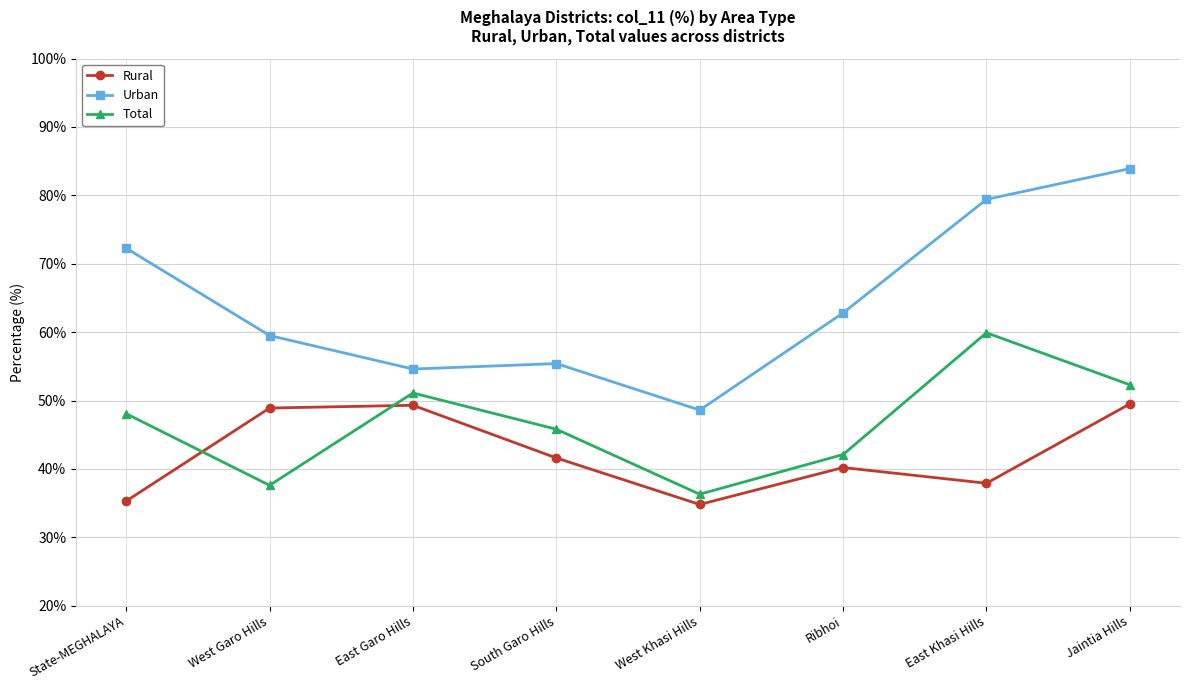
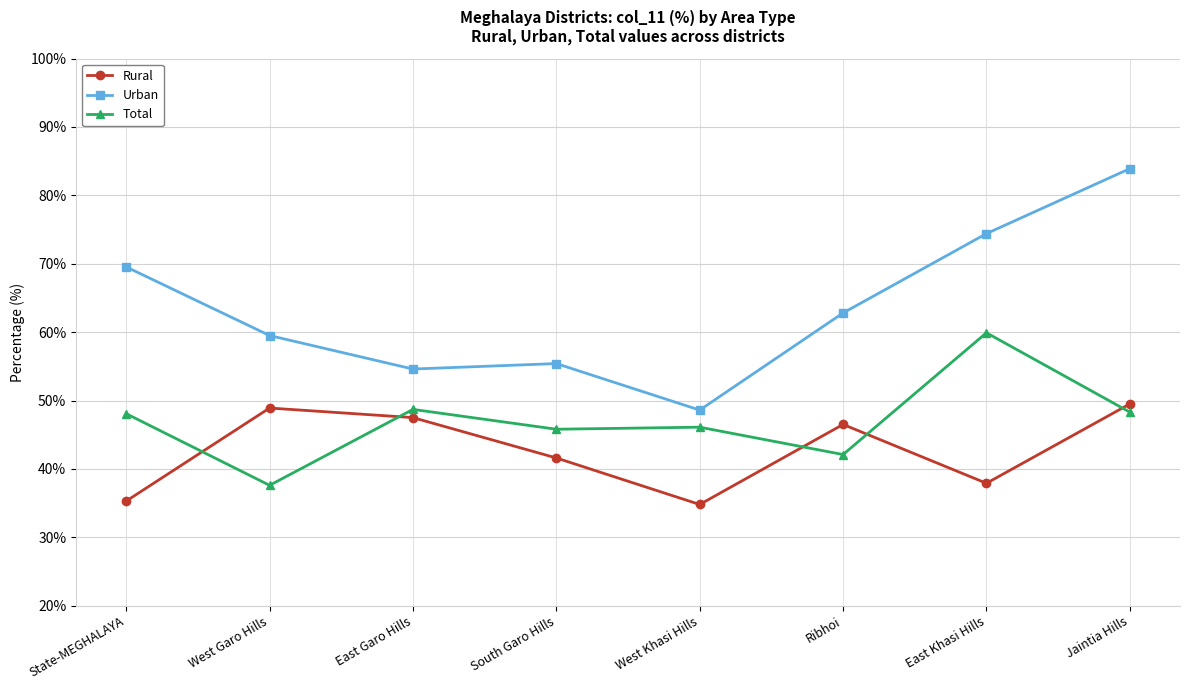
Urban, State-MEGHALAYA: 72% -> 70%
Rural, East Garo Hills: 49% -> 48%
Total, East Garo Hills: 51% -> 49%
Total, West Khasi Hills: 36% -> 46%
Rural, Ribhoi: 40% -> 47%
Urban, East Khasi Hills: 79% -> 74%
Total, Jaintia Hills: 52% -> 48%
